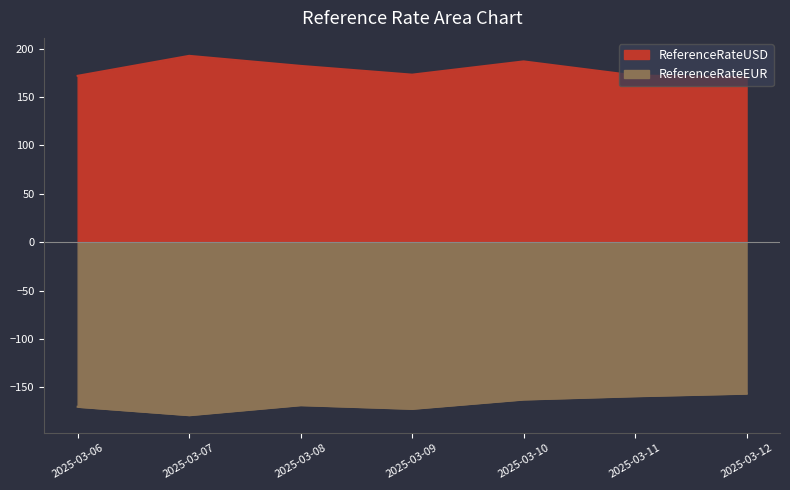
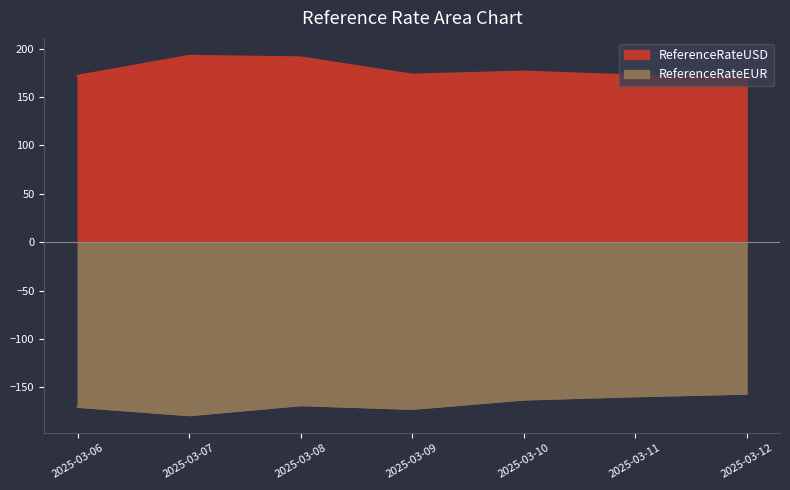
ReferenceRateUSD, 2025-03-08: 180 -> 190
ReferenceRateUSD, 2025-03-10: 190 -> 180
